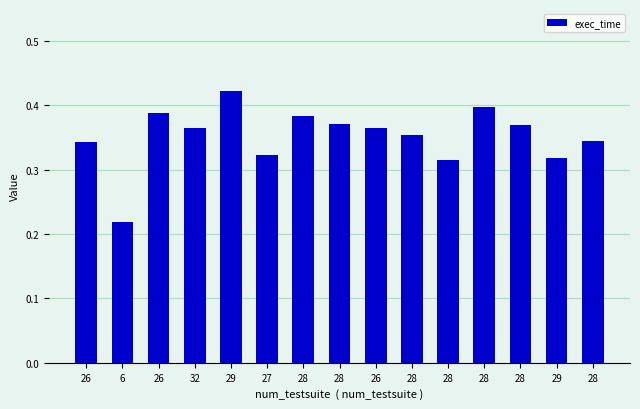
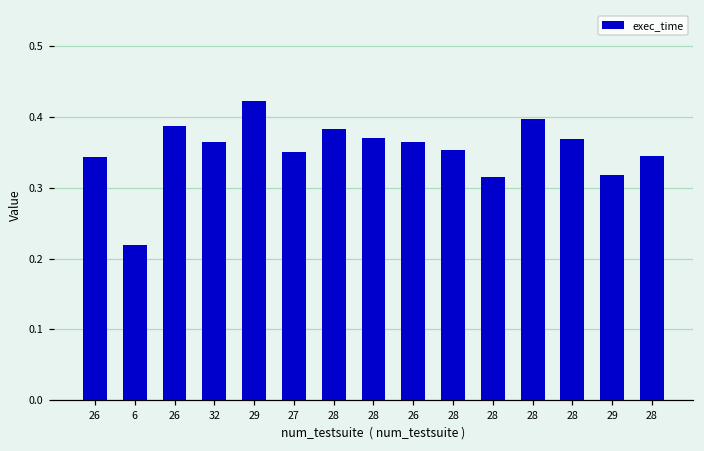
27: 0.32 -> 0.35
